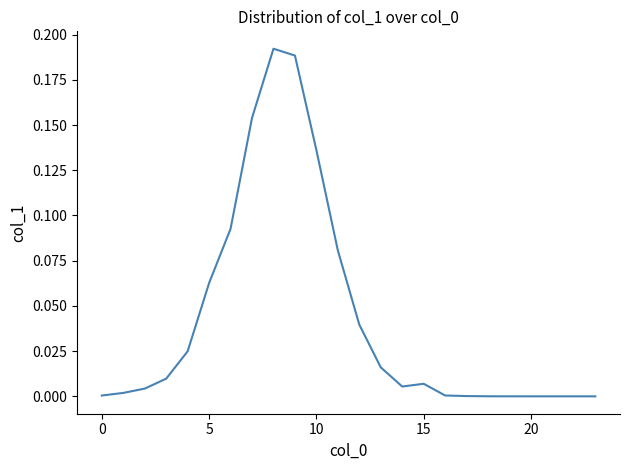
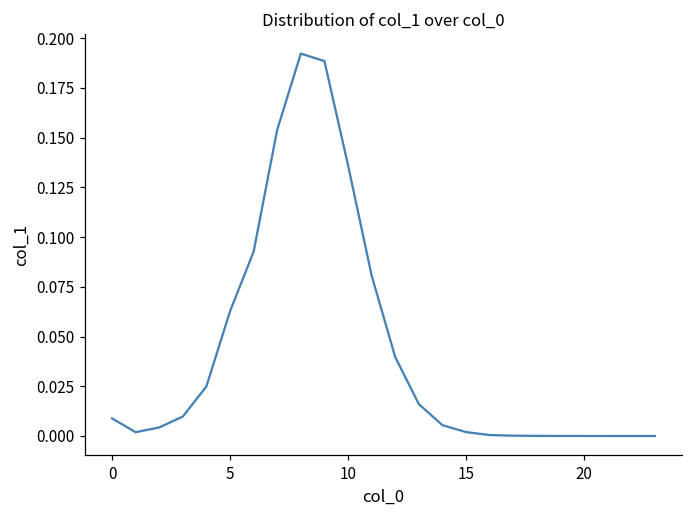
0: 0.000 -> 0.009
15: 0.007 -> 0.002
